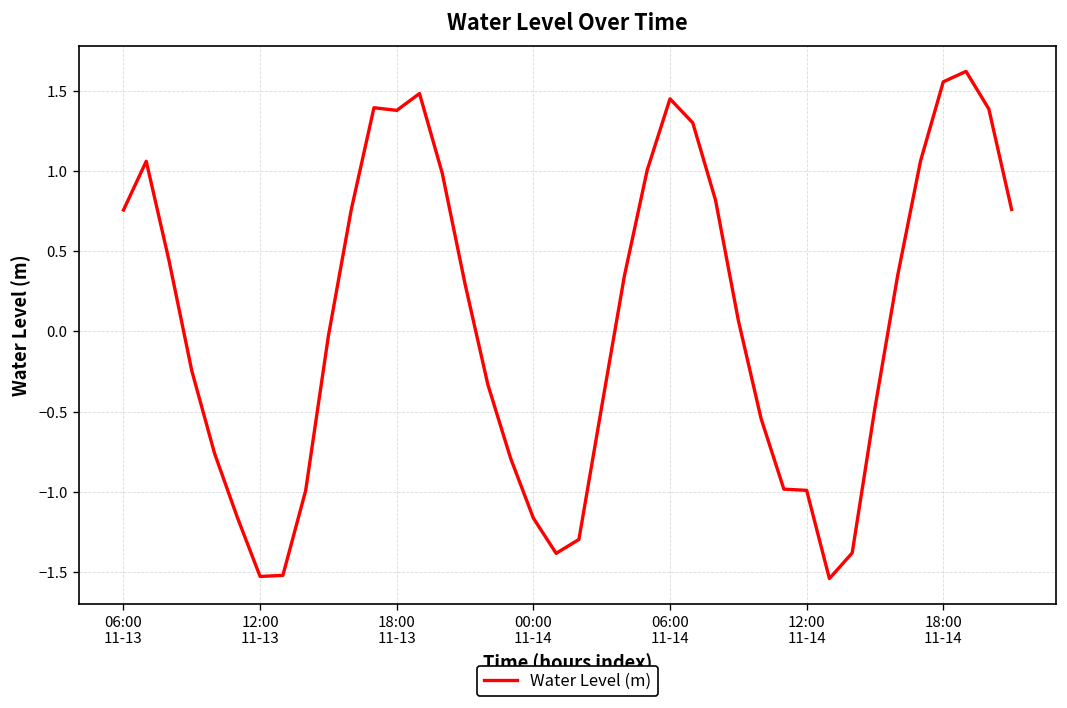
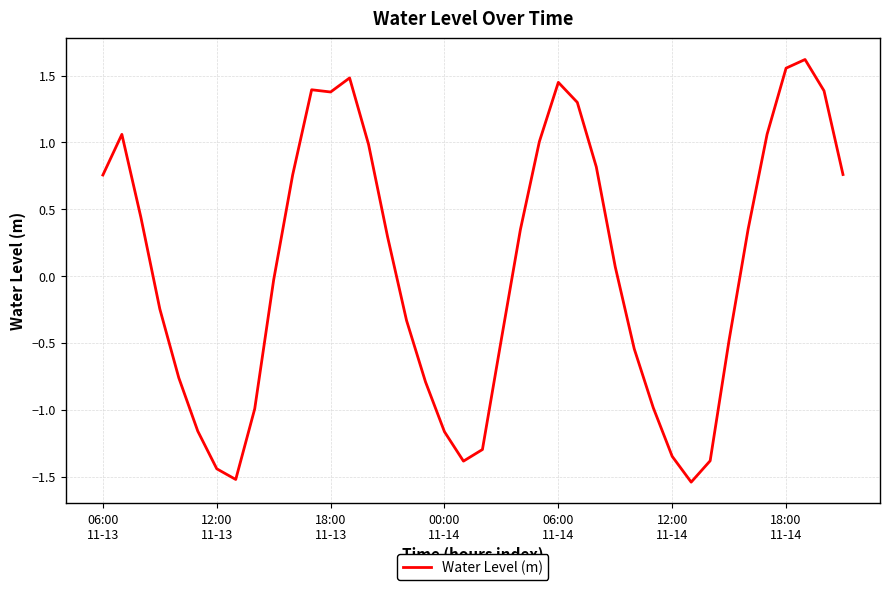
12:00 11-13: -1.53 -> -1.44
12:00 11-14: -0.99 -> -1.35
